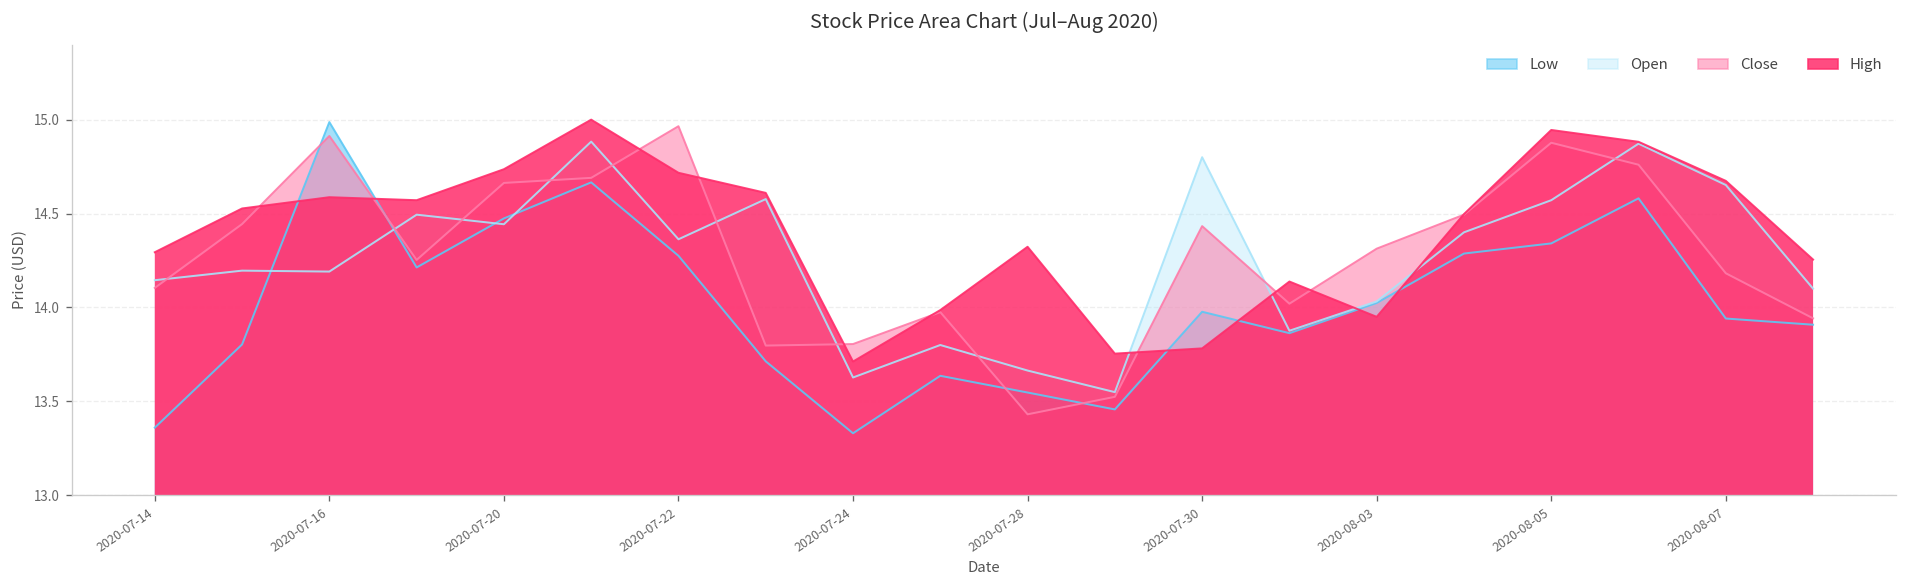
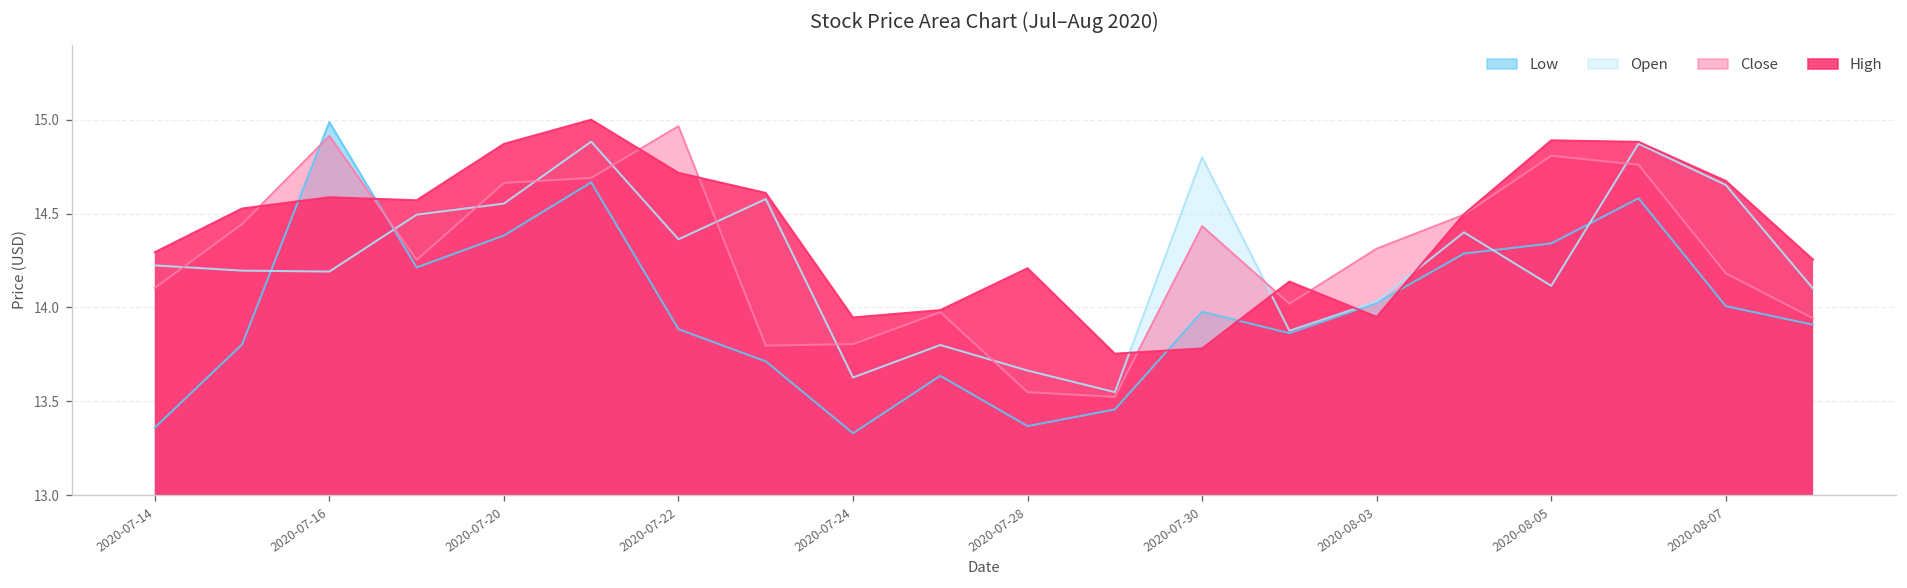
Open, 2020-07-14: 14.15 -> 14.22
Low, 2020-07-20: 14.47 -> 14.38
Open, 2020-07-20: 14.44 -> 14.55
High, 2020-07-20: 14.74 -> 14.87
Low, 2020-07-22: 14.28 -> 13.88
High, 2020-07-24: 13.71 -> 13.95
Low, 2020-07-28: 13.55 -> 13.37
Close, 2020-07-28: 13.43 -> 13.55
High, 2020-07-28: 14.32 -> 14.21
Open, 2020-08-05: 14.57 -> 14.12
Close, 2020-08-05: 14.88 -> 14.81
High, 2020-08-05: 14.95 -> 14.89
Low, 2020-08-07: 13.94 -> 14.01
